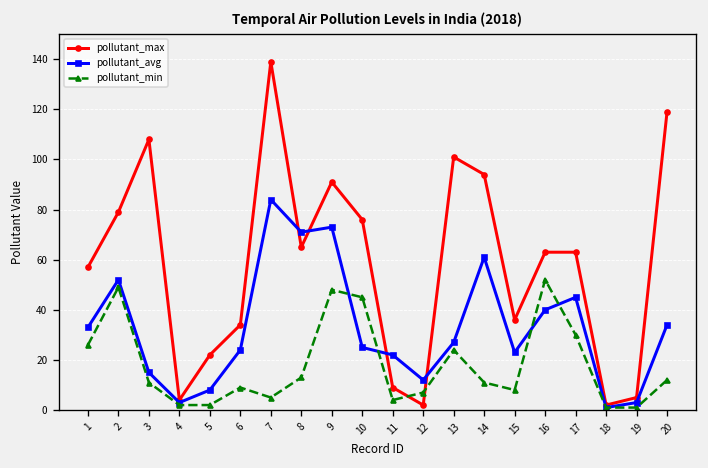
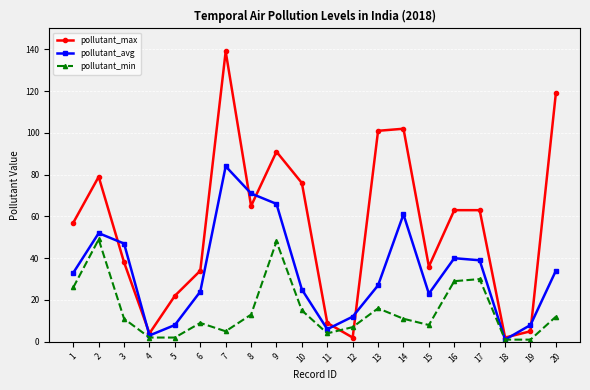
pollutant_max, 3: 108 -> 38
pollutant_avg, 3: 15 -> 47
pollutant_avg, 9: 73 -> 66
pollutant_min, 10: 45 -> 15
pollutant_avg, 11: 22 -> 6
pollutant_min, 13: 24 -> 16
pollutant_max, 14: 94 -> 102
pollutant_min, 16: 52 -> 29
pollutant_avg, 17: 45 -> 39
pollutant_avg, 19: 3 -> 8
